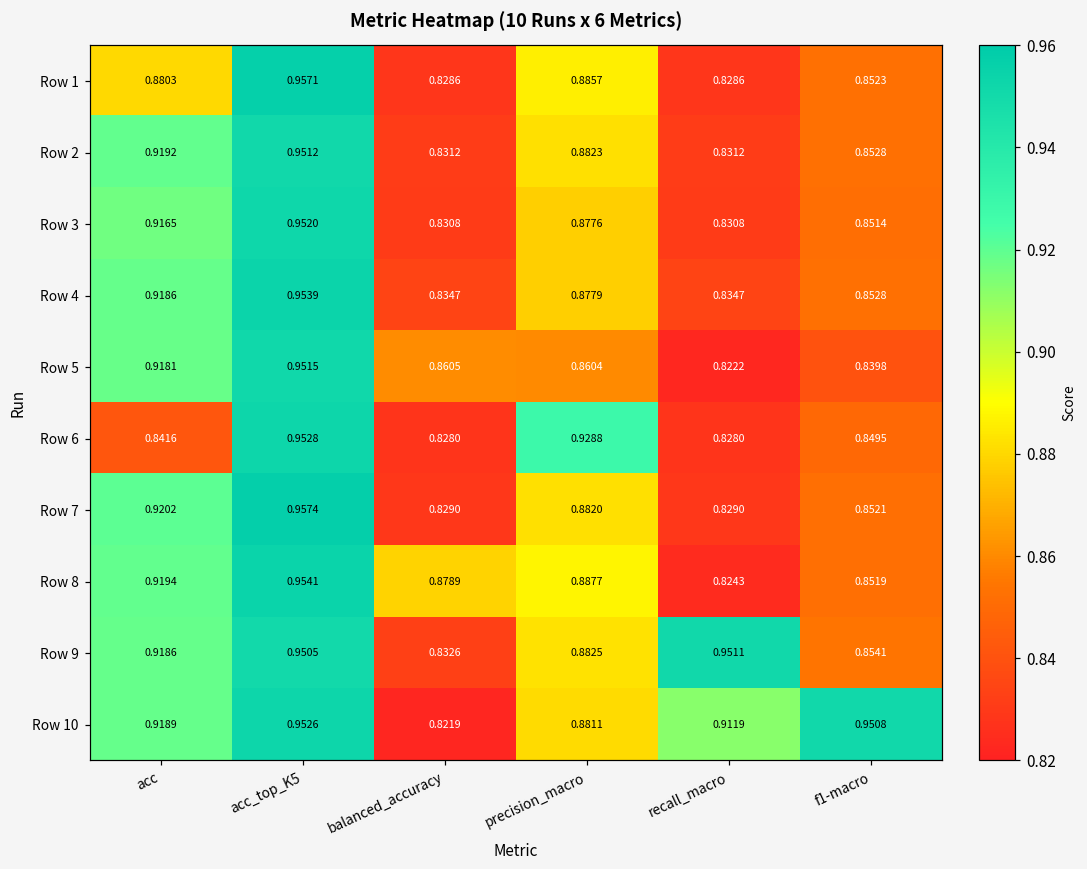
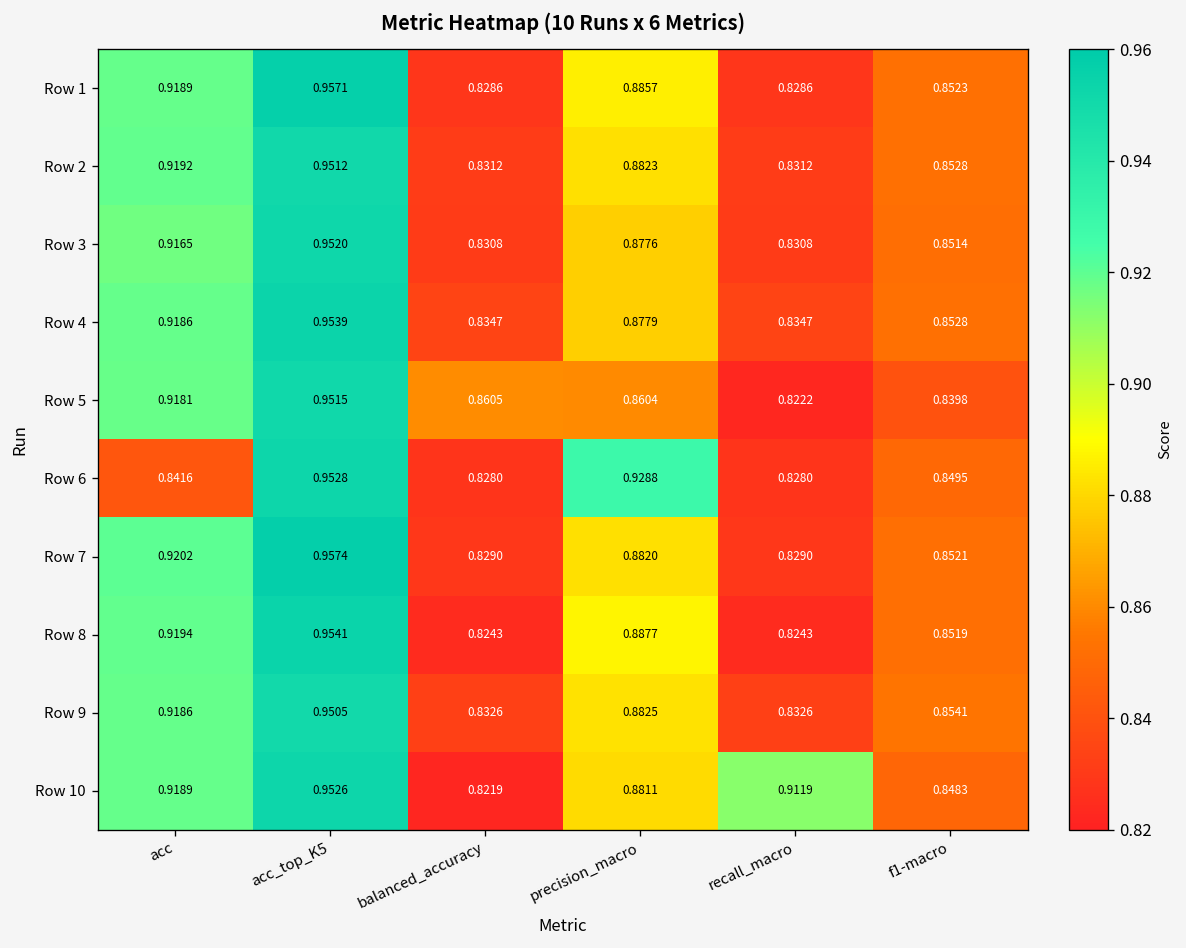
Row 1, acc: 0.8803 -> 0.9189
Row 8, balanced_accuracy: 0.8789 -> 0.8243
Row 9, recall_macro: 0.9511 -> 0.8326
Row 10, f1-macro: 0.9508 -> 0.8483
